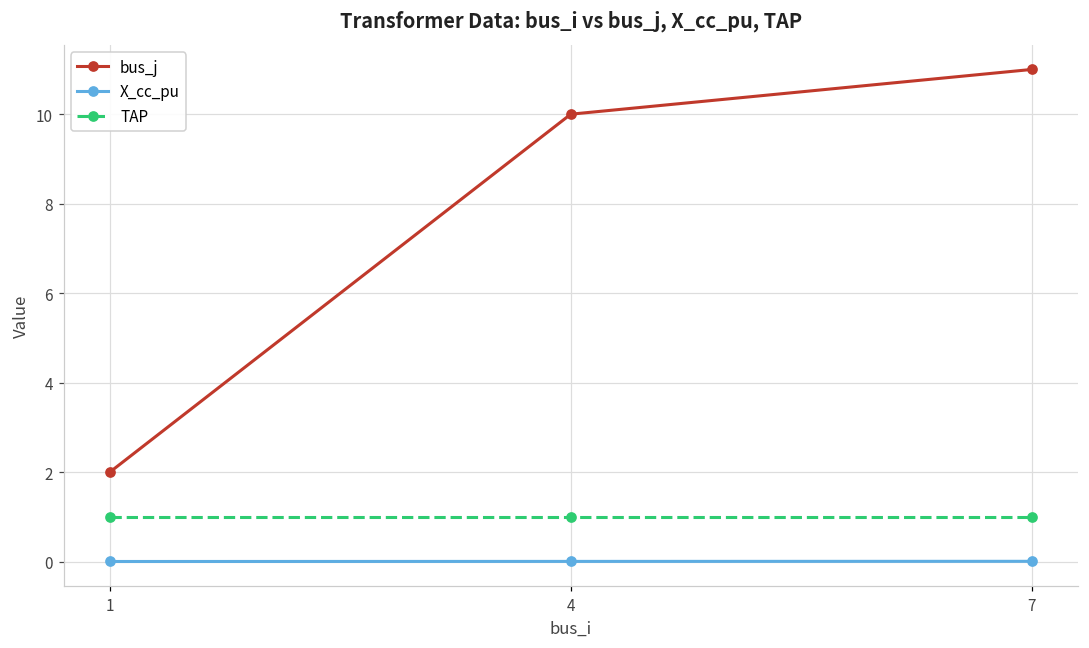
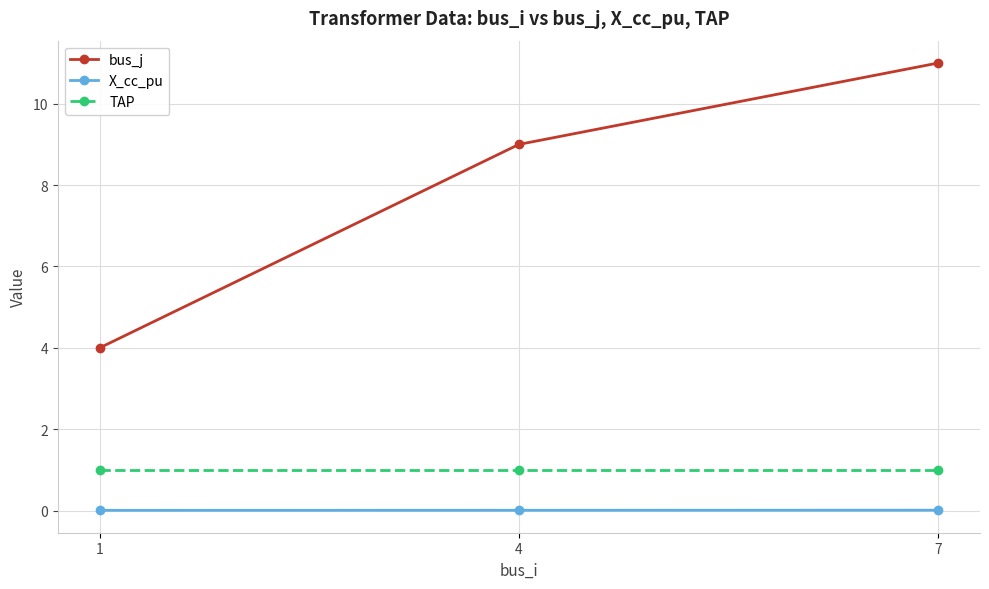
bus_j, 1: 2 -> 4
bus_j, 4: 10 -> 9
